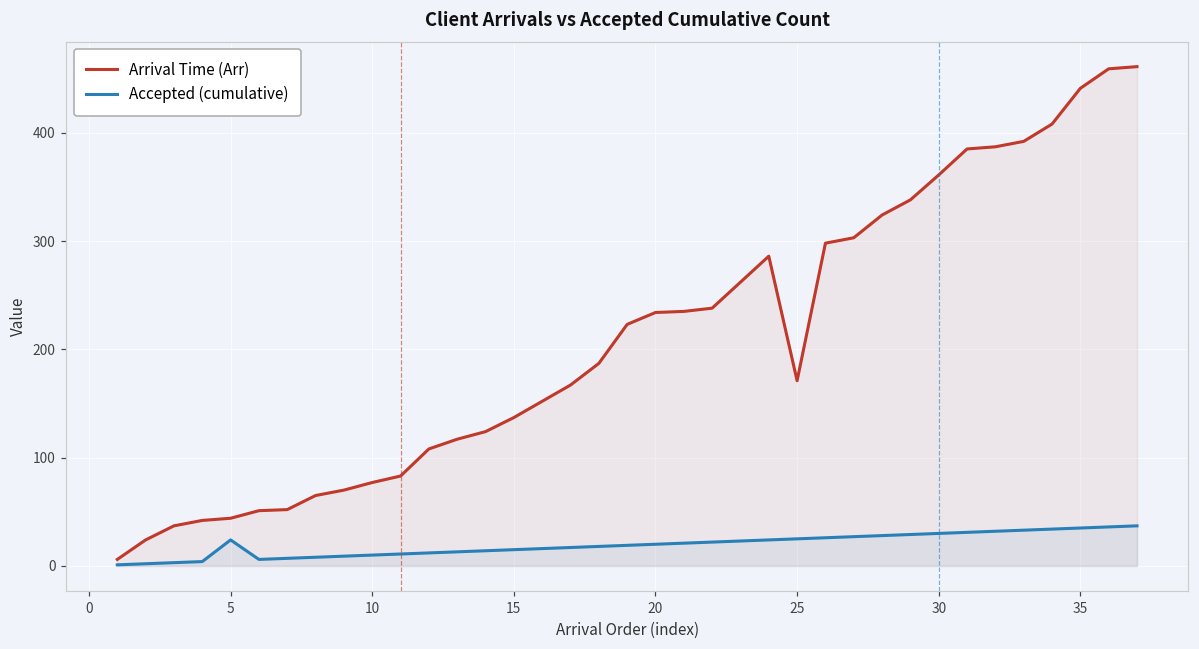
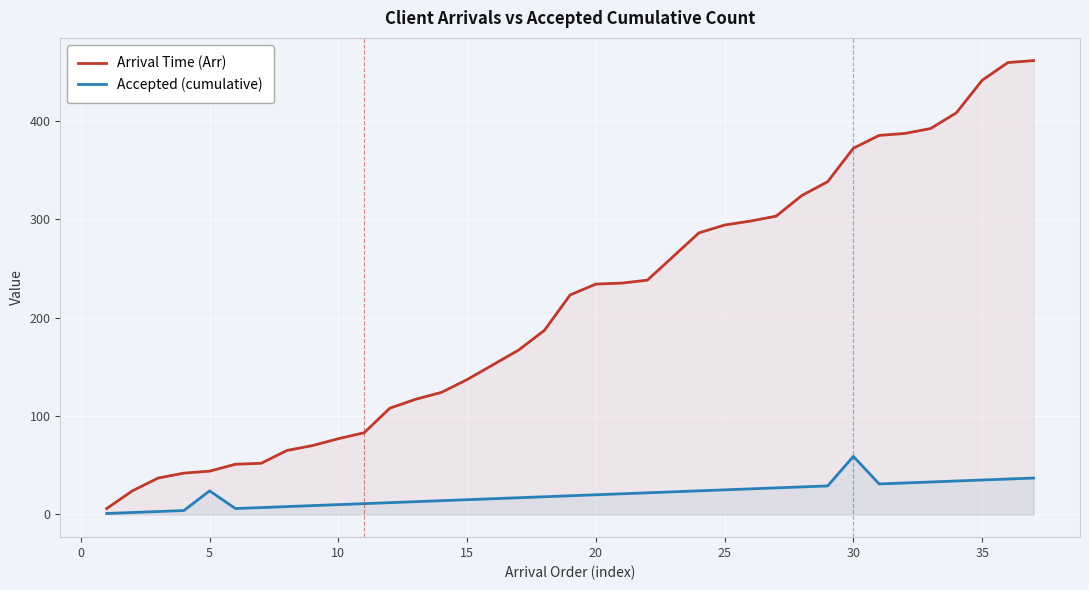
Arrival Time (Arr), 25: 170 -> 290
Arrival Time (Arr), 30: 360 -> 370
Accepted (cumulative), 30: 30 -> 60
